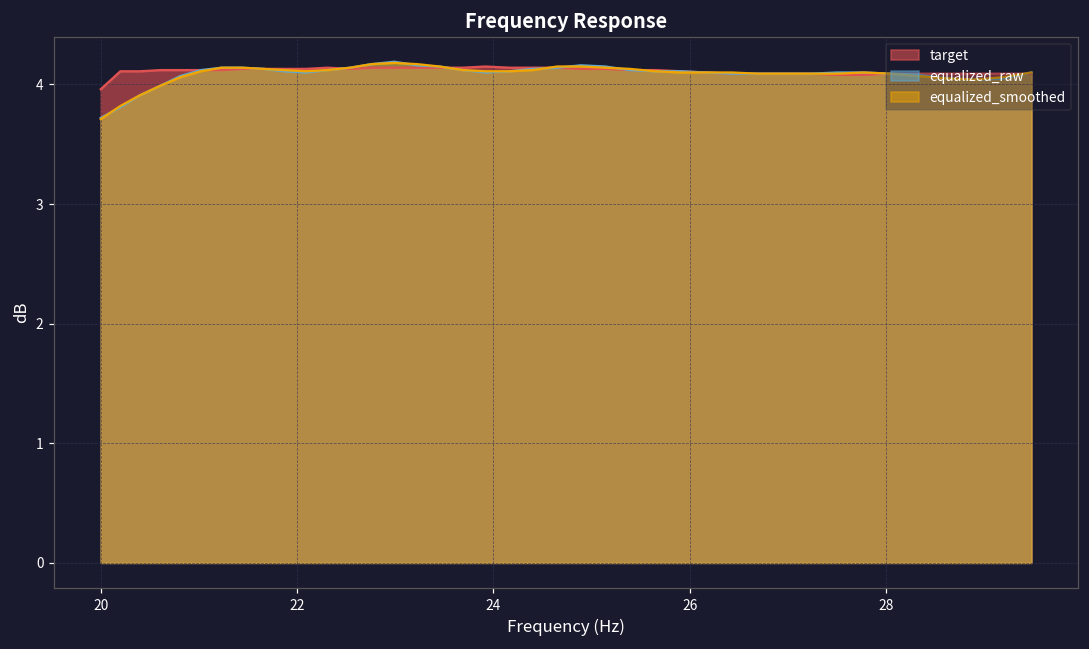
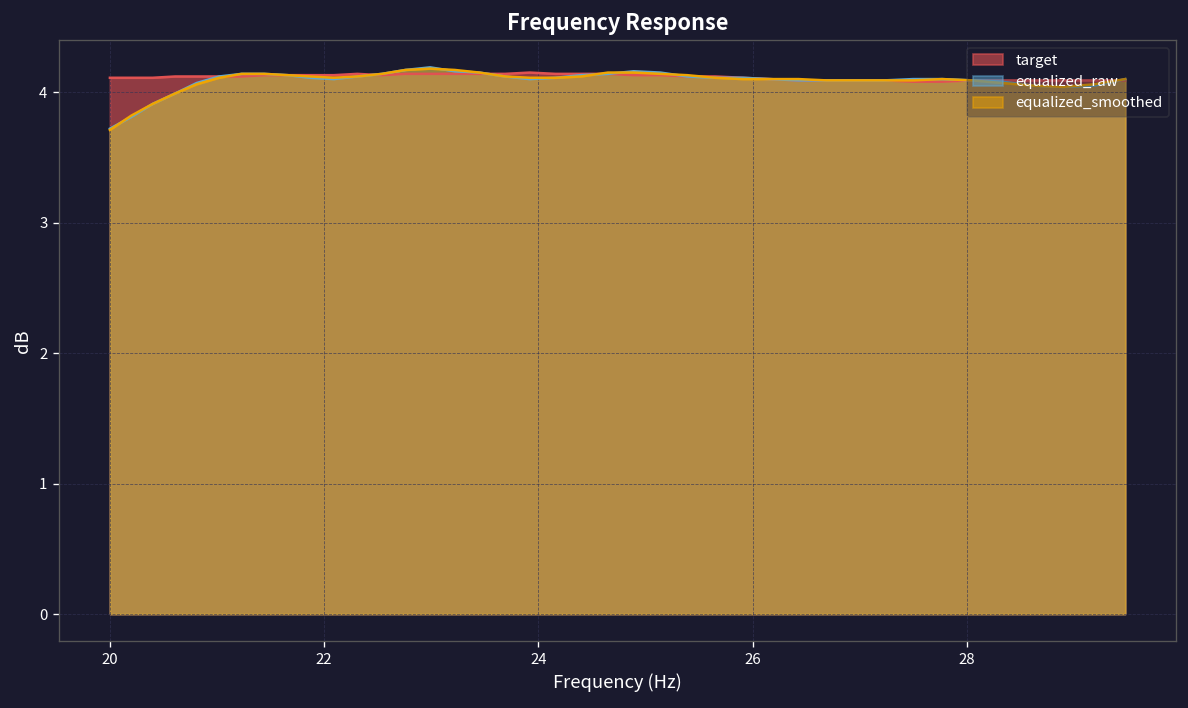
target, 20: 3.96 -> 4.11
